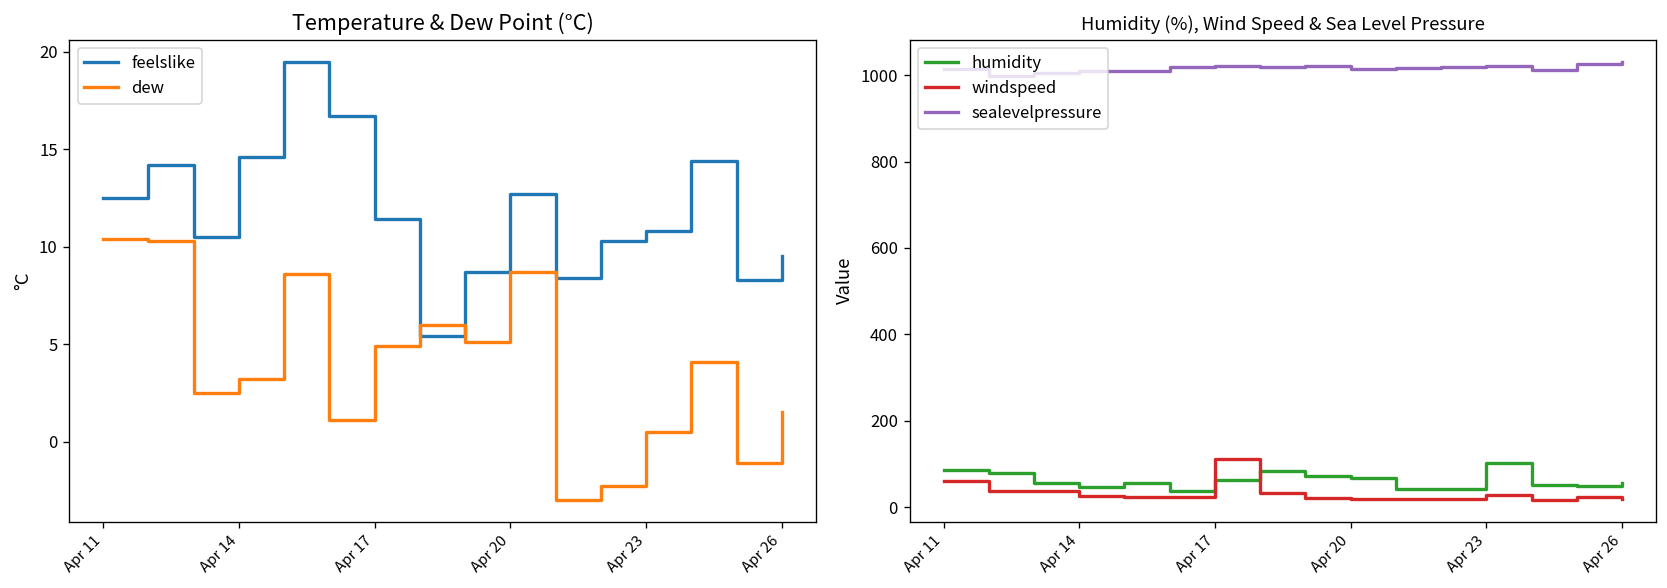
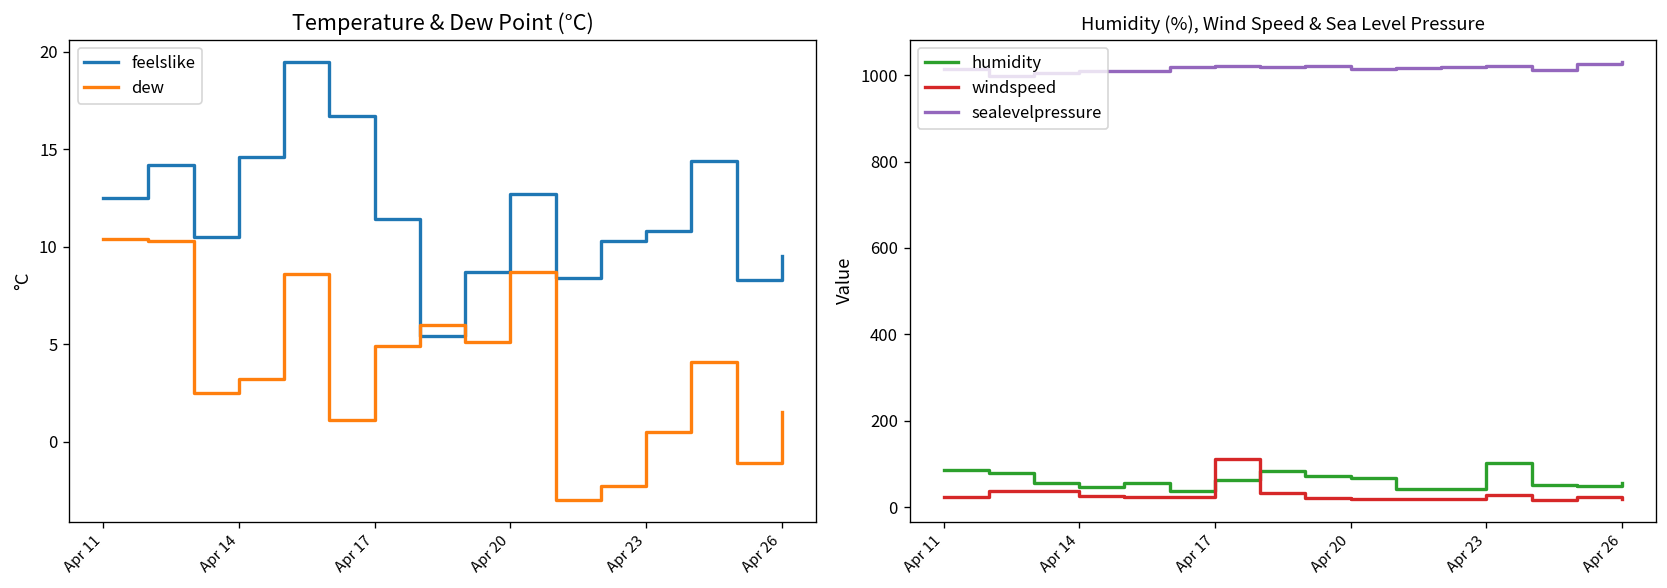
Humidity (%), Wind Speed & Sea Level Pressure, windspeed, Apr 11: 60 -> 20
